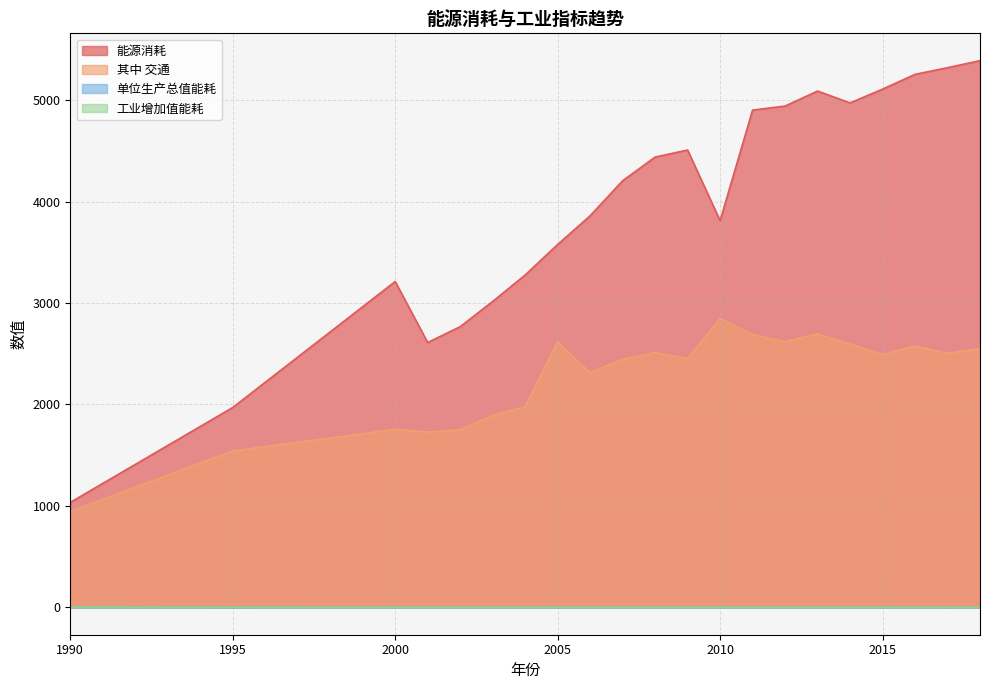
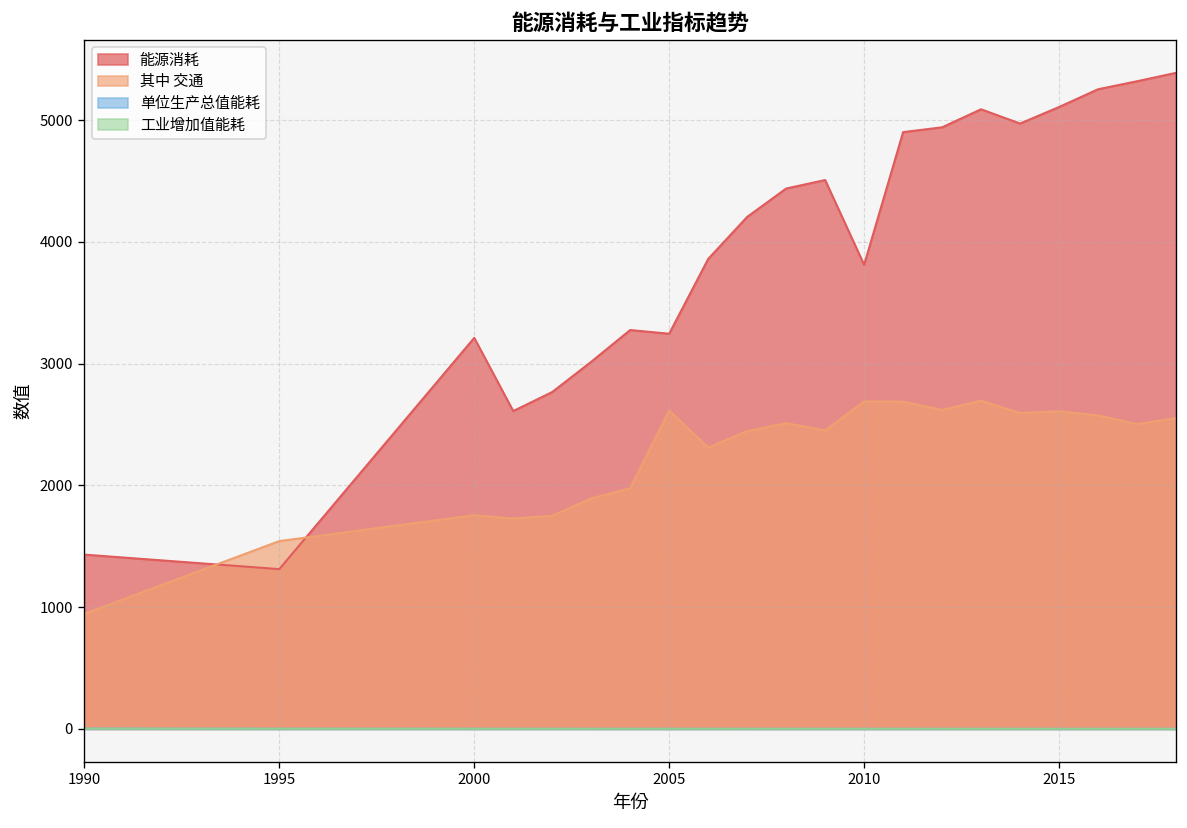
能源消耗, 1990: 1030 -> 1430
能源消耗, 1995: 1970 -> 1310
能源消耗, 2005: 3580 -> 3250
其中 交通, 2010: 2850 -> 2690
其中 交通, 2015: 2490 -> 2610
